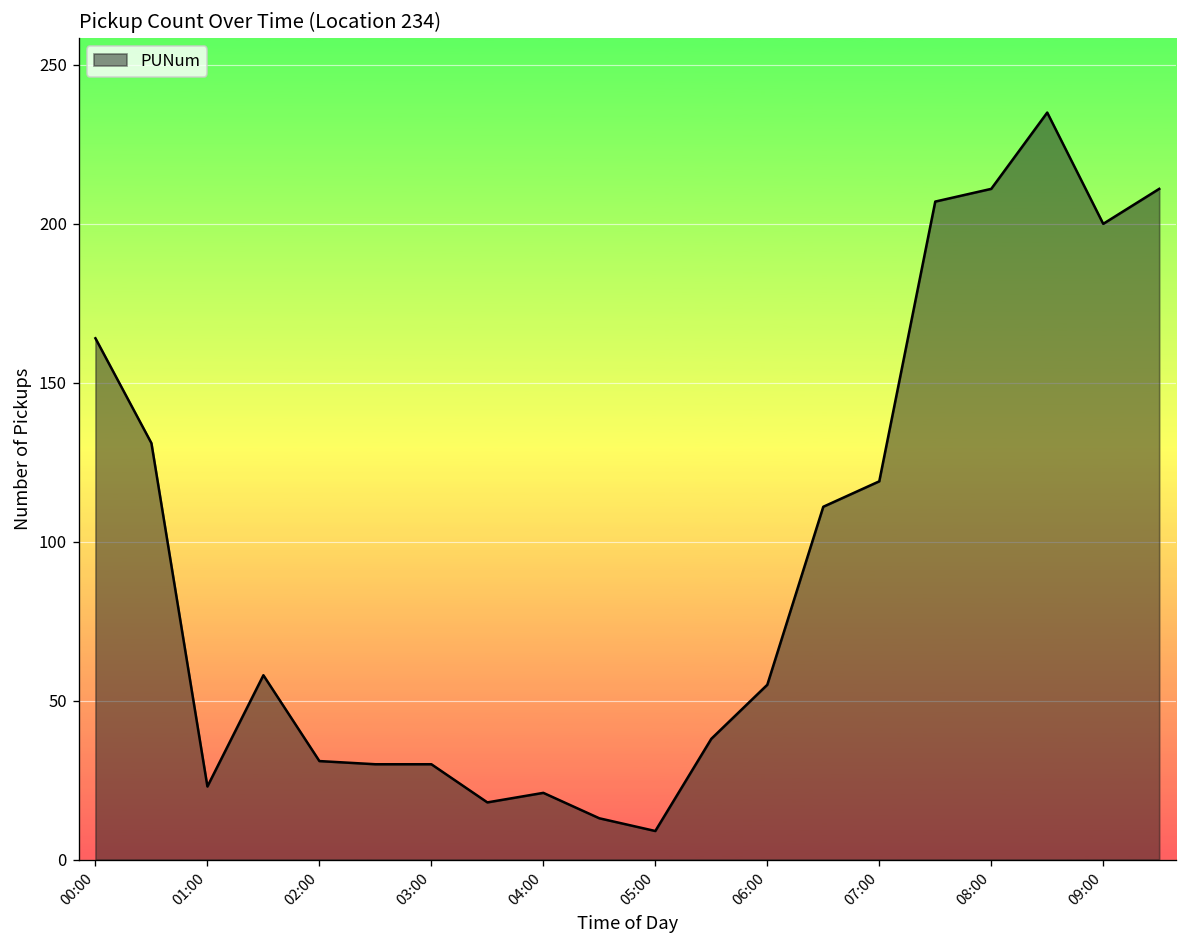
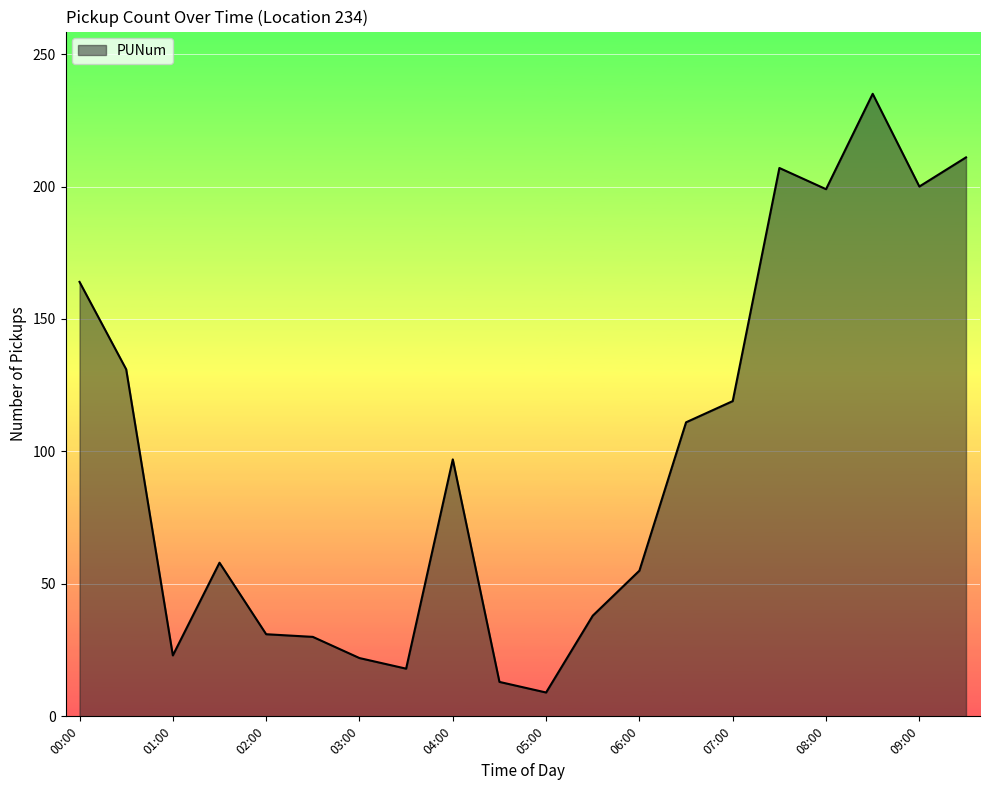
03:00: 30 -> 22
04:00: 21 -> 97
08:00: 211 -> 199
